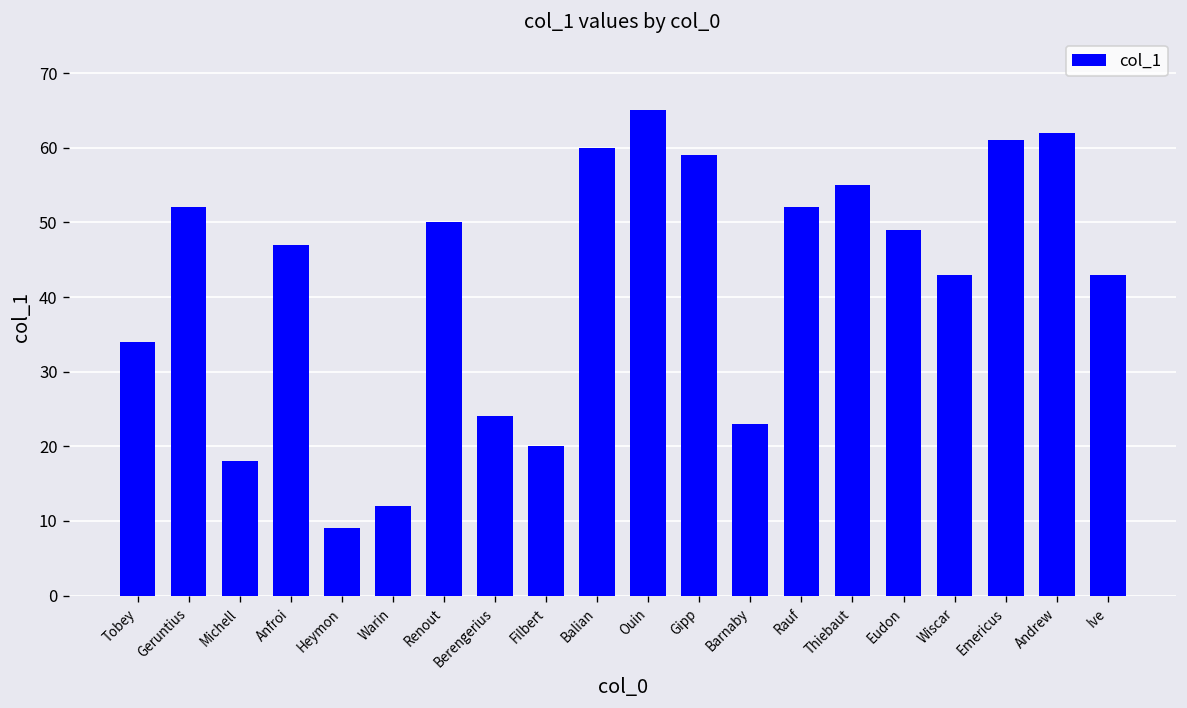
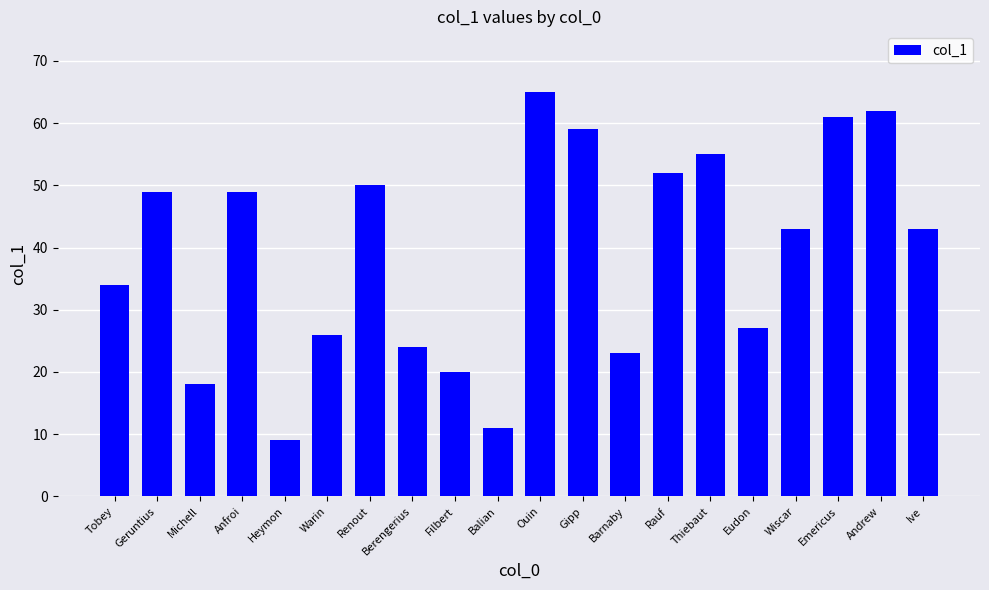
Geruntius: 52 -> 49
Anfroi: 47 -> 49
Warin: 12 -> 26
Balian: 60 -> 11
Eudon: 49 -> 27
